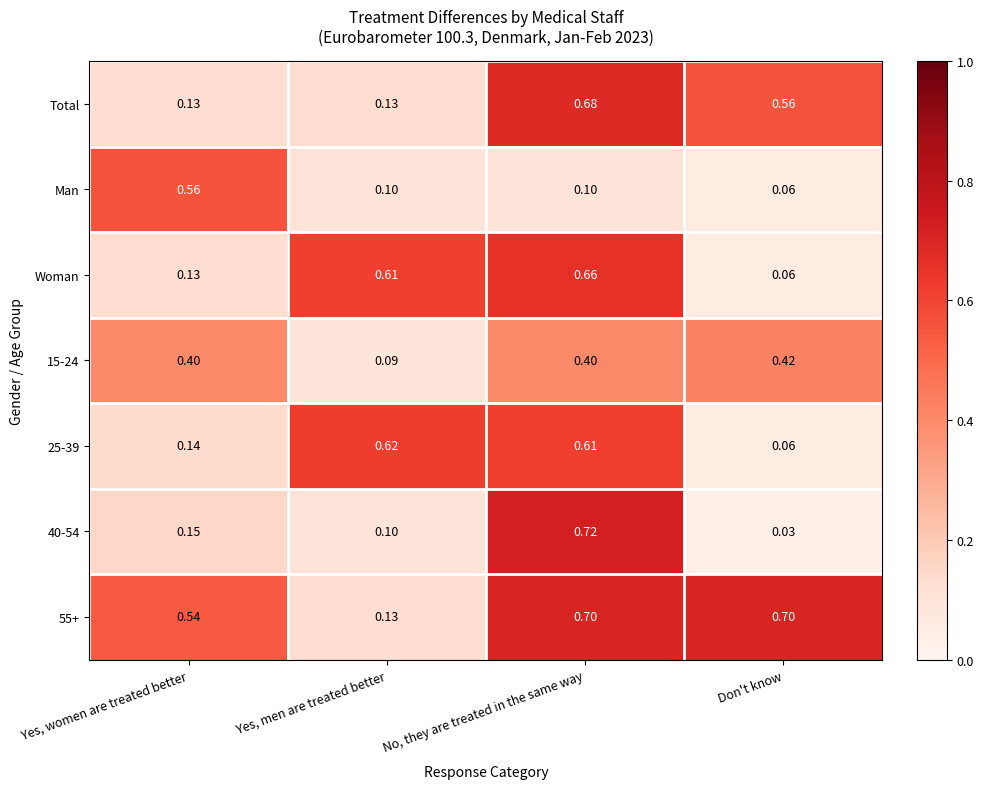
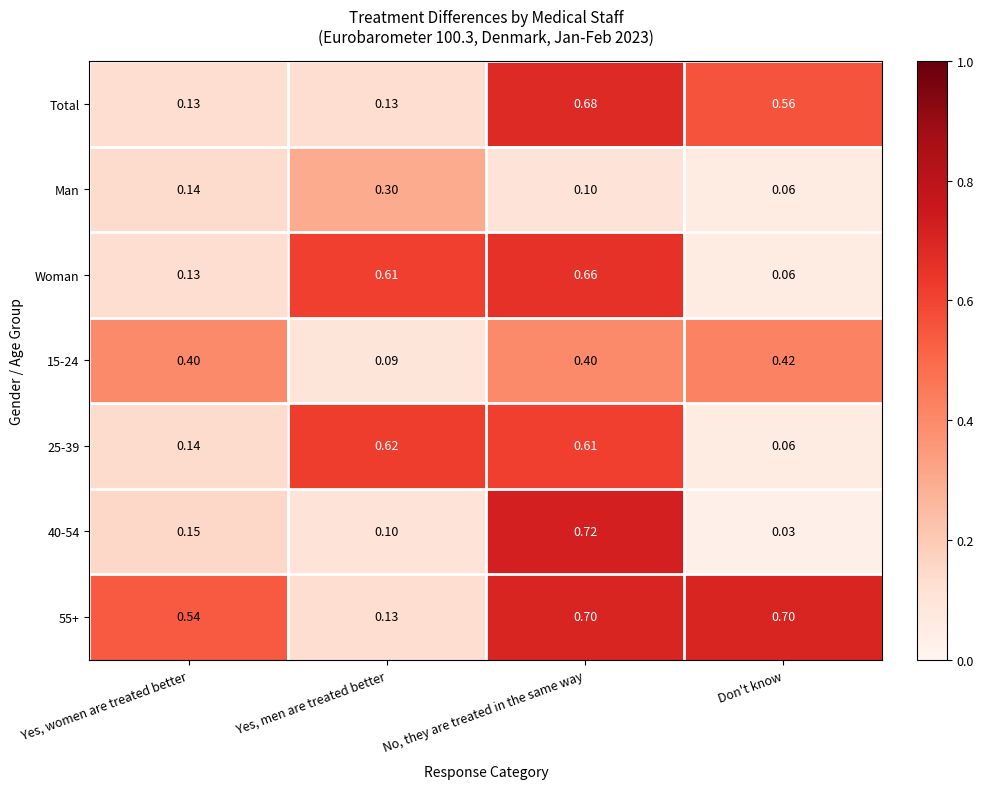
Man, Yes, women are treated better: 0.56 -> 0.14
Man, Yes, men are treated better: 0.10 -> 0.30
